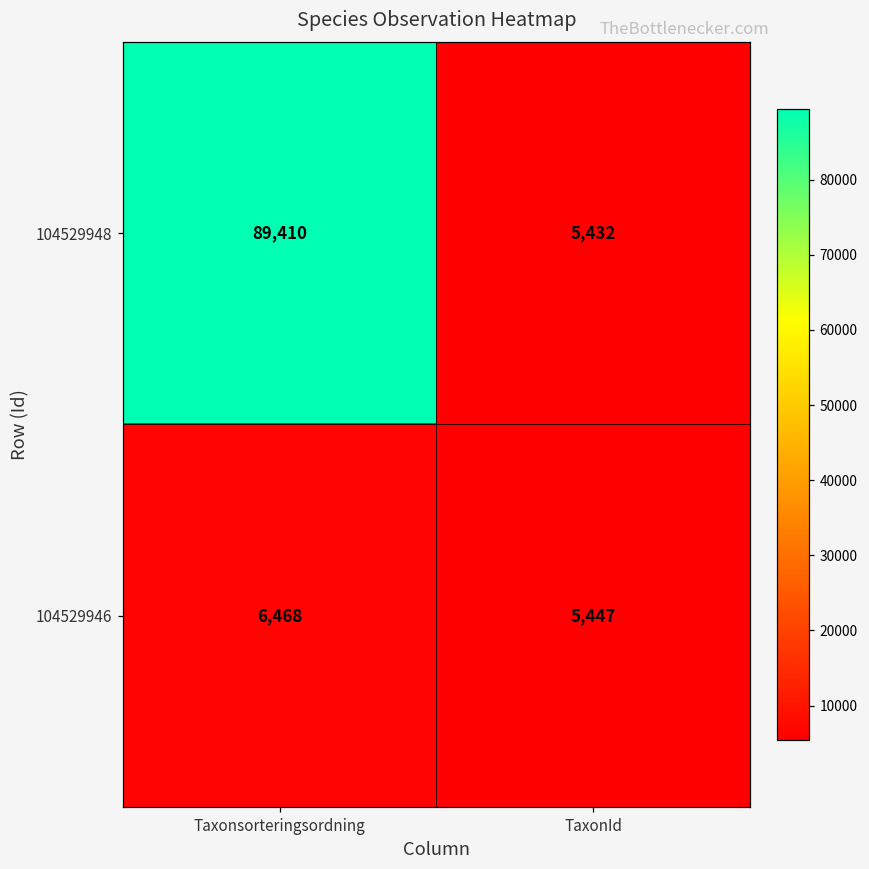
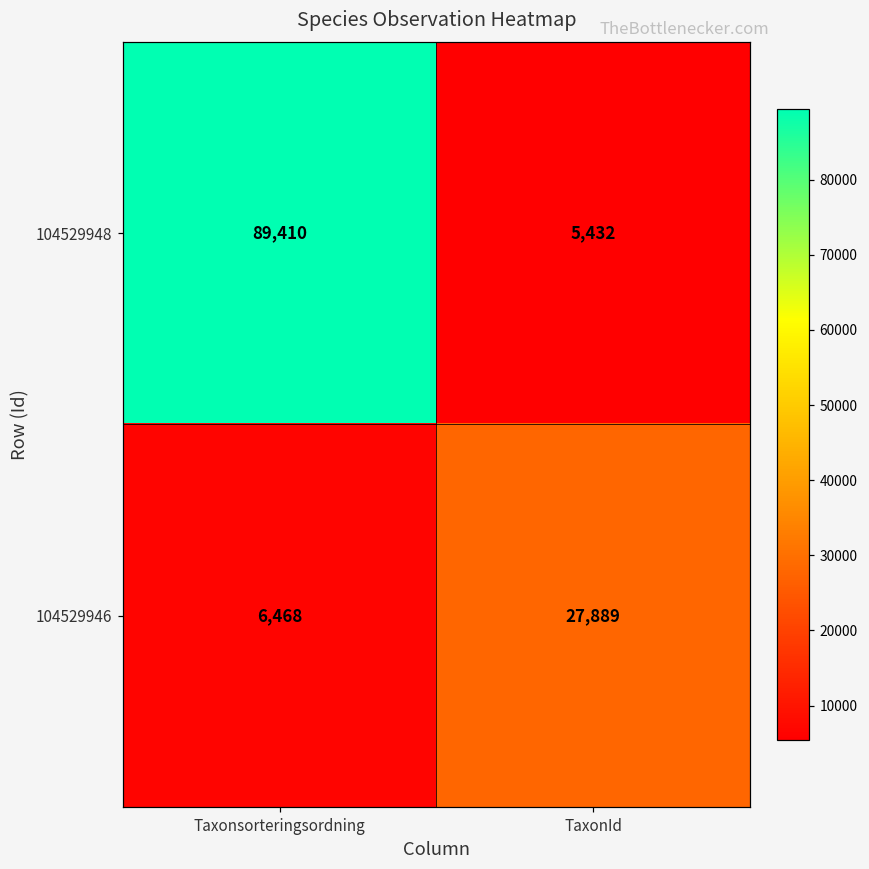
104529946, TaxonId: 5,447 -> 27,889
